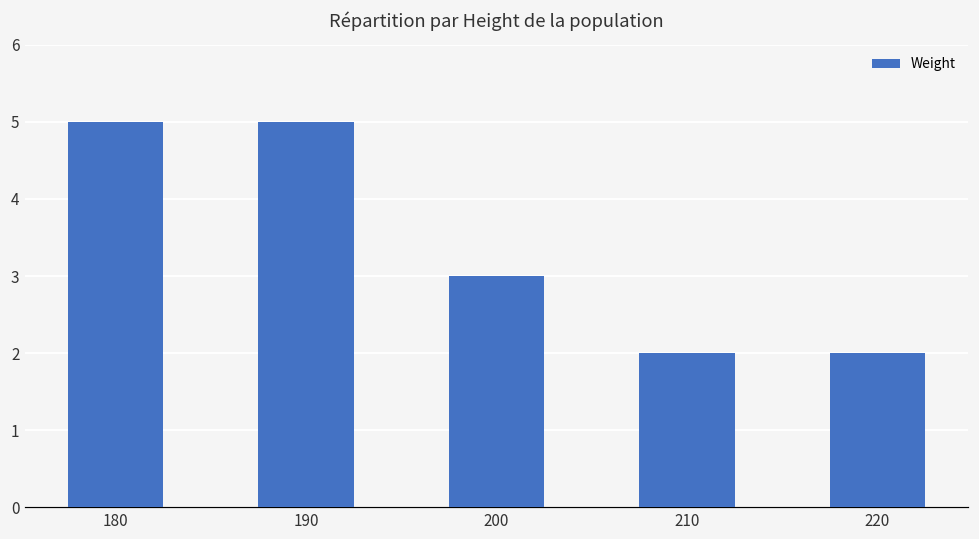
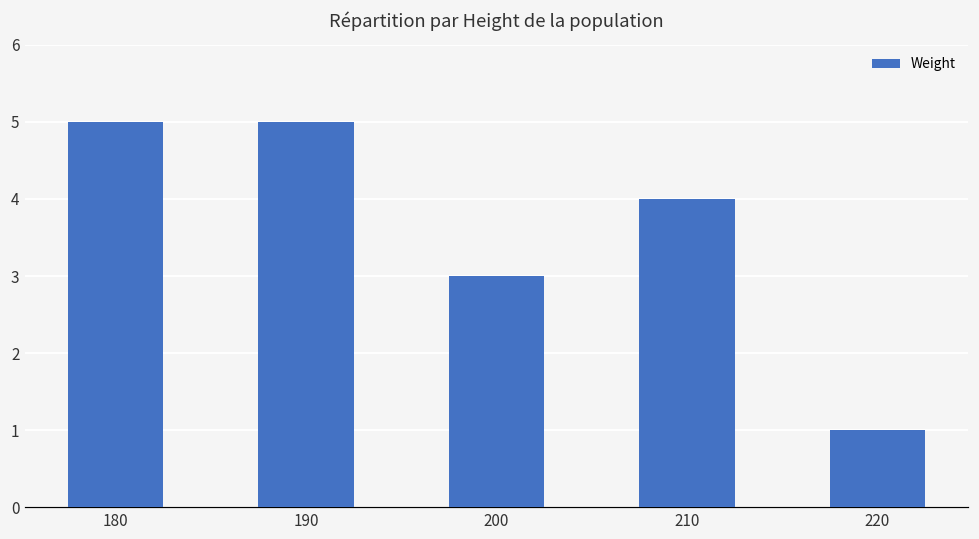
210: 2 -> 4
220: 2 -> 1
